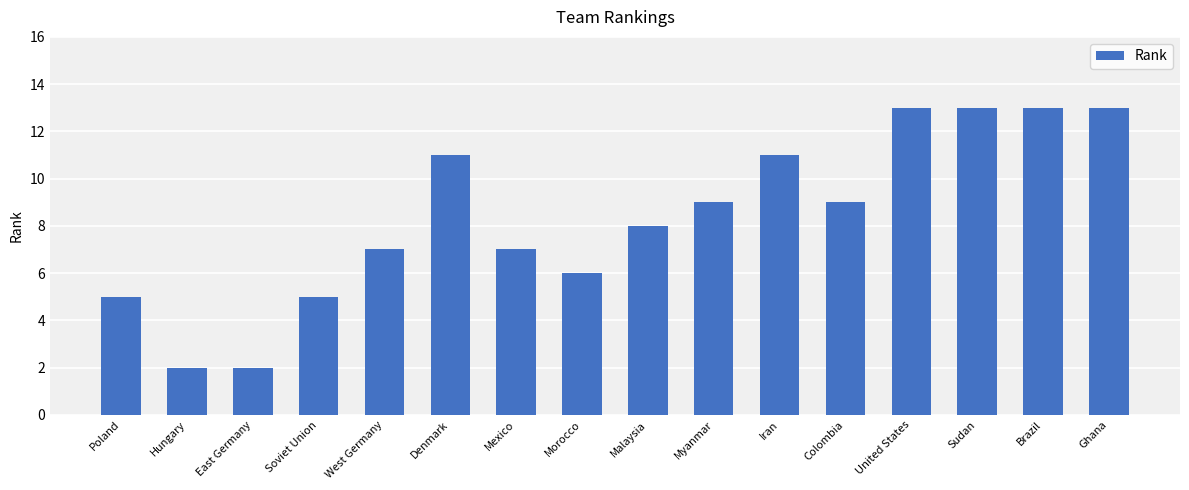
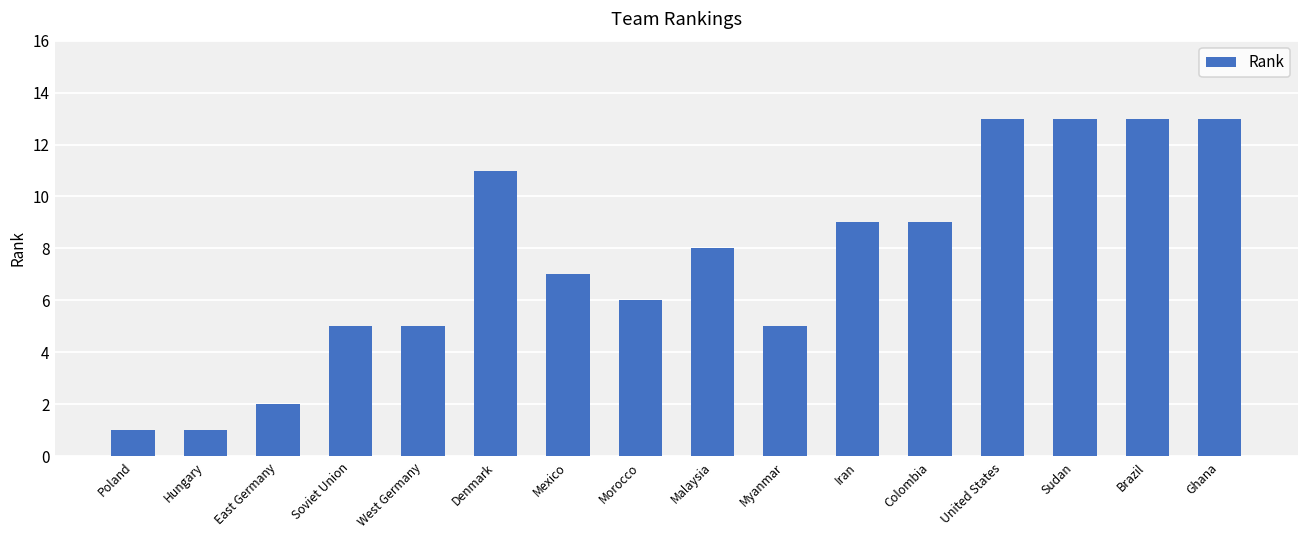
Poland: 5 -> 1
Hungary: 2 -> 1
West Germany: 7 -> 5
Myanmar: 9 -> 5
Iran: 11 -> 9
